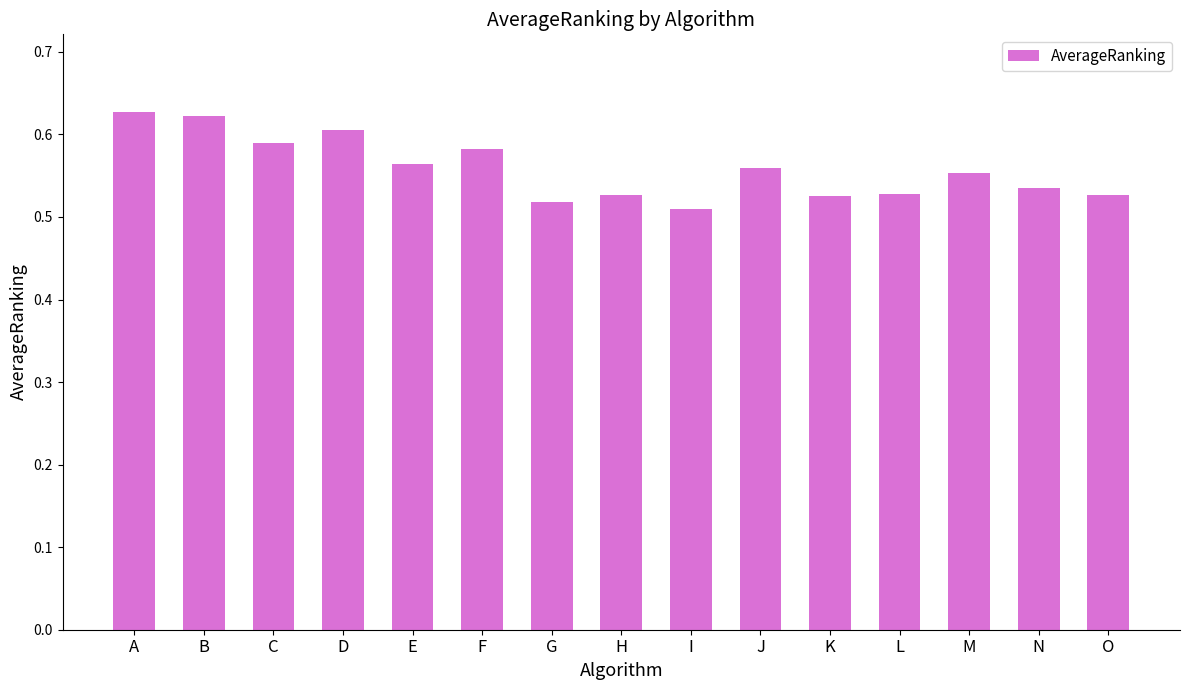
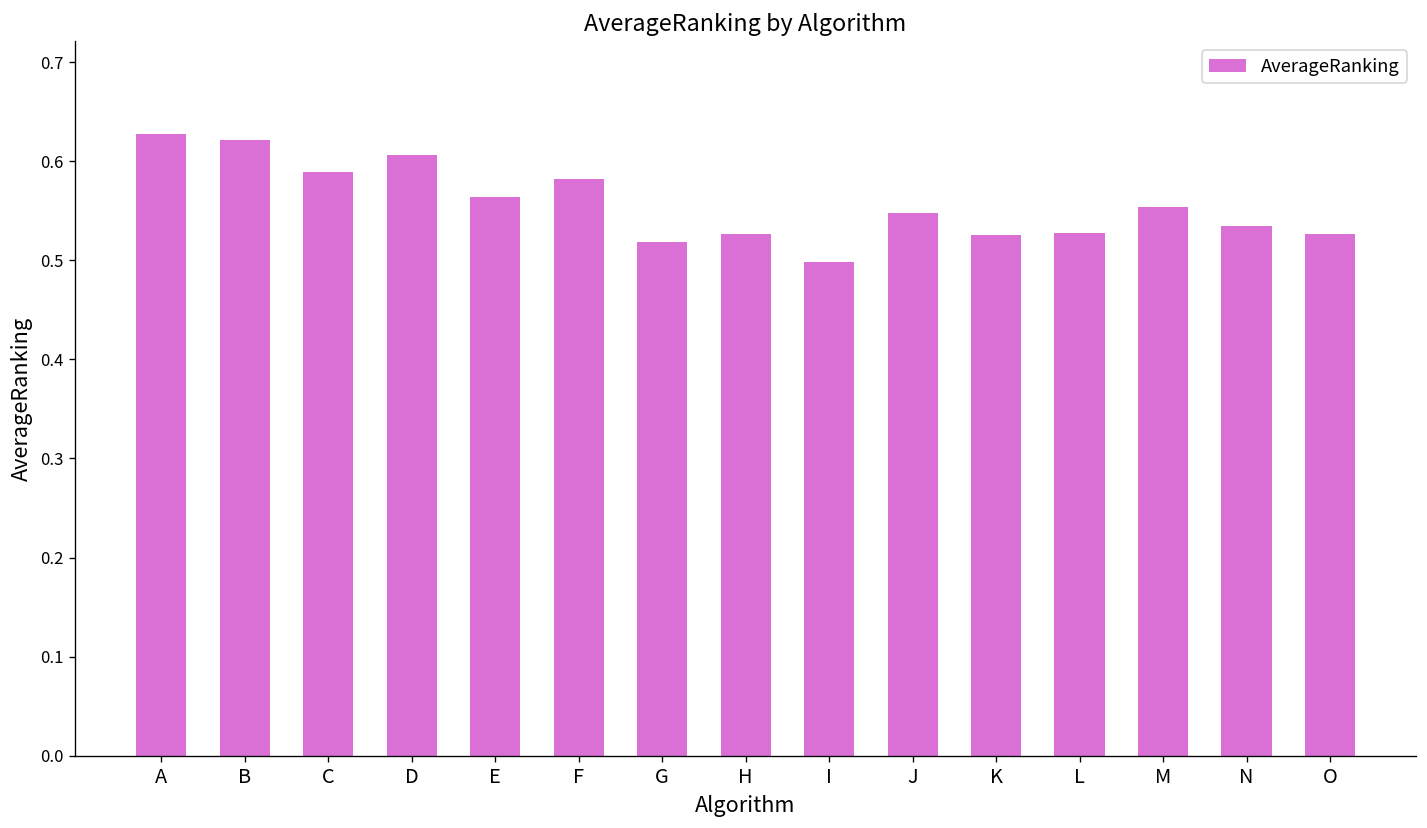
I: 0.51 -> 0.50
J: 0.56 -> 0.55
